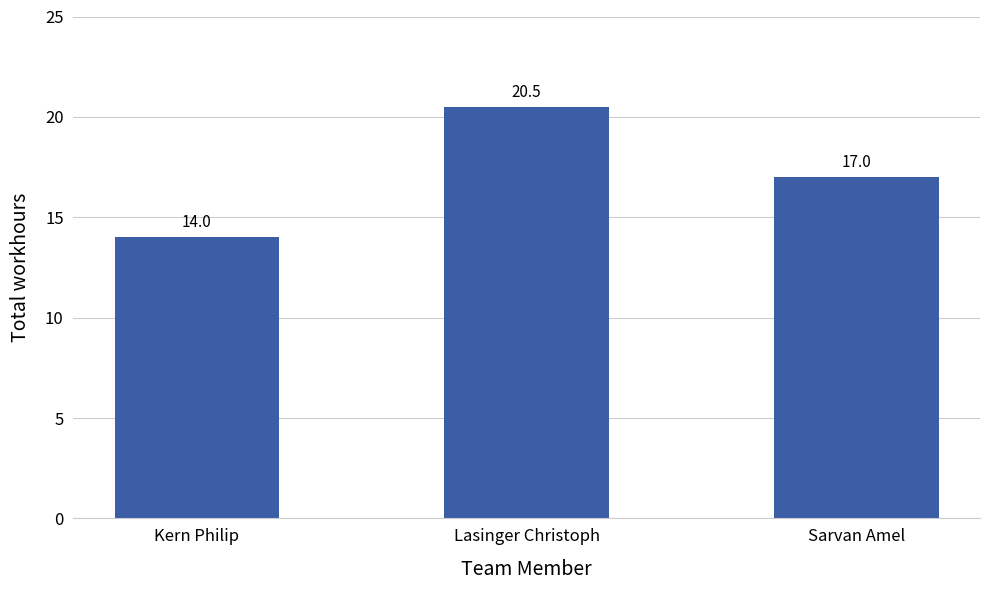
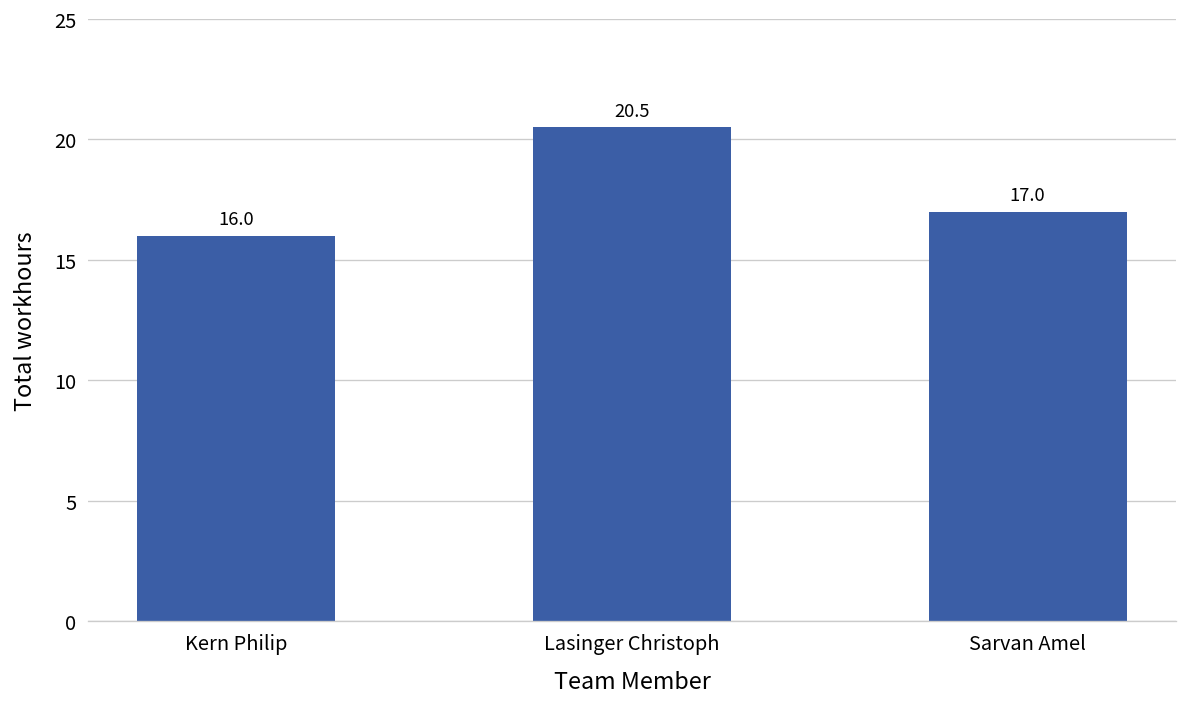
Kern Philip: 14.0 -> 16.0
